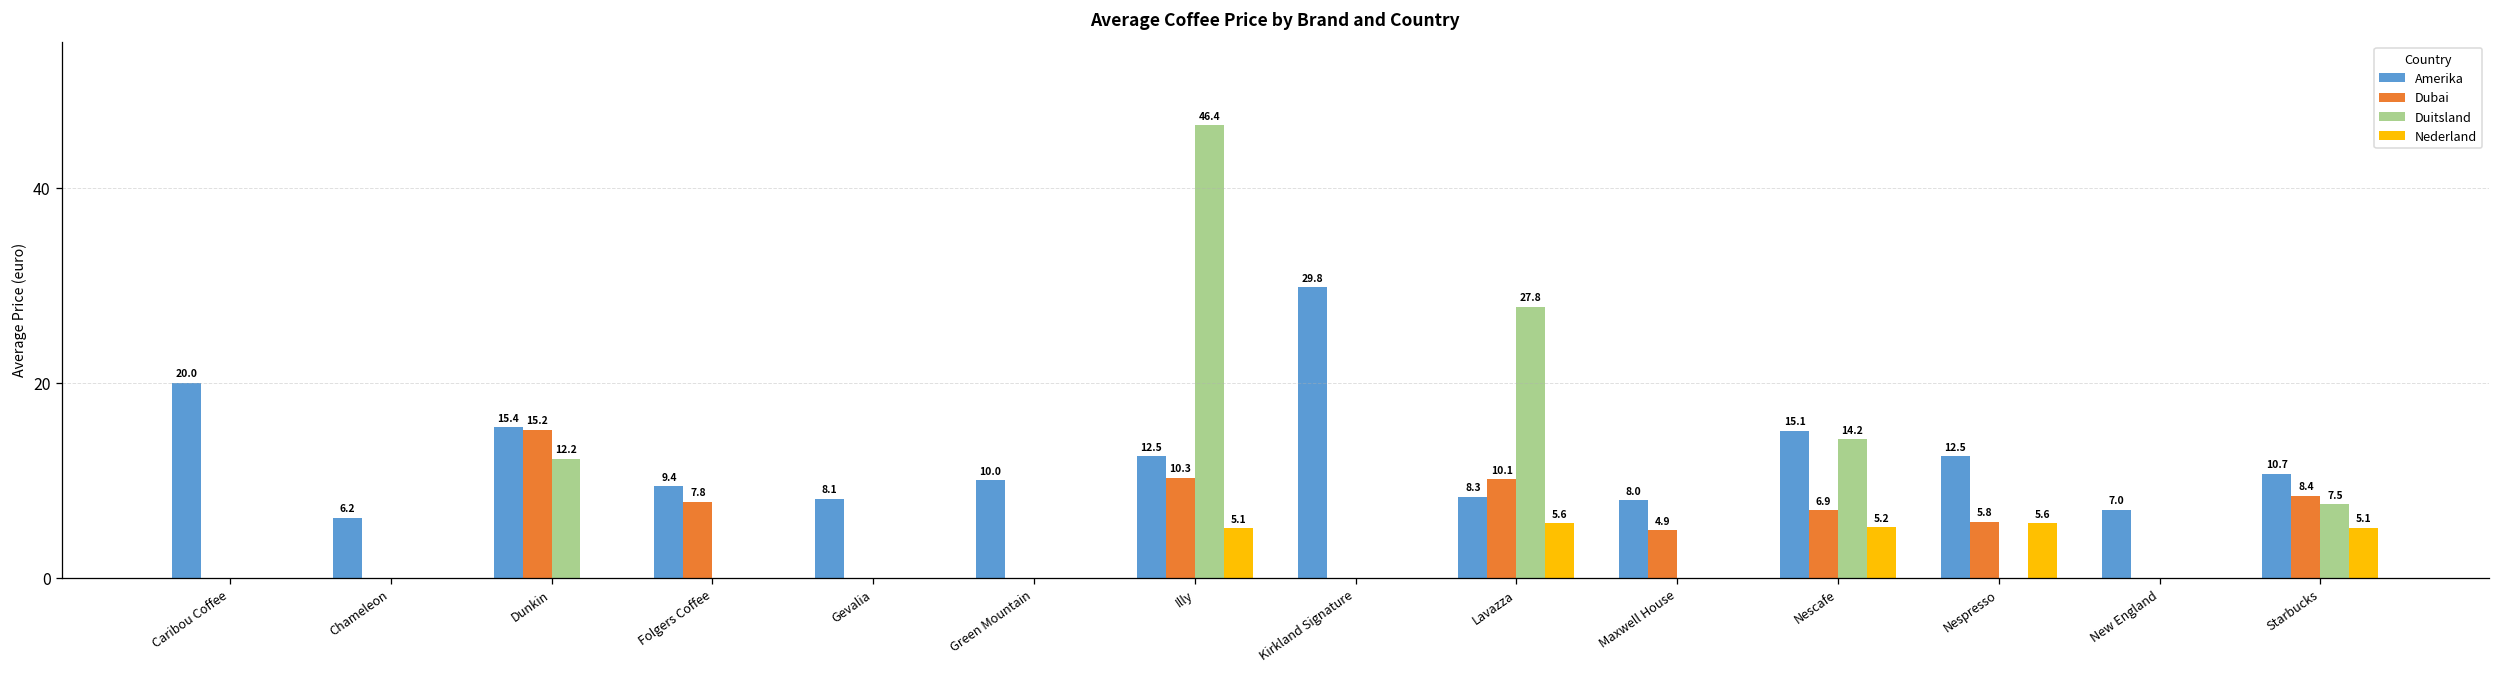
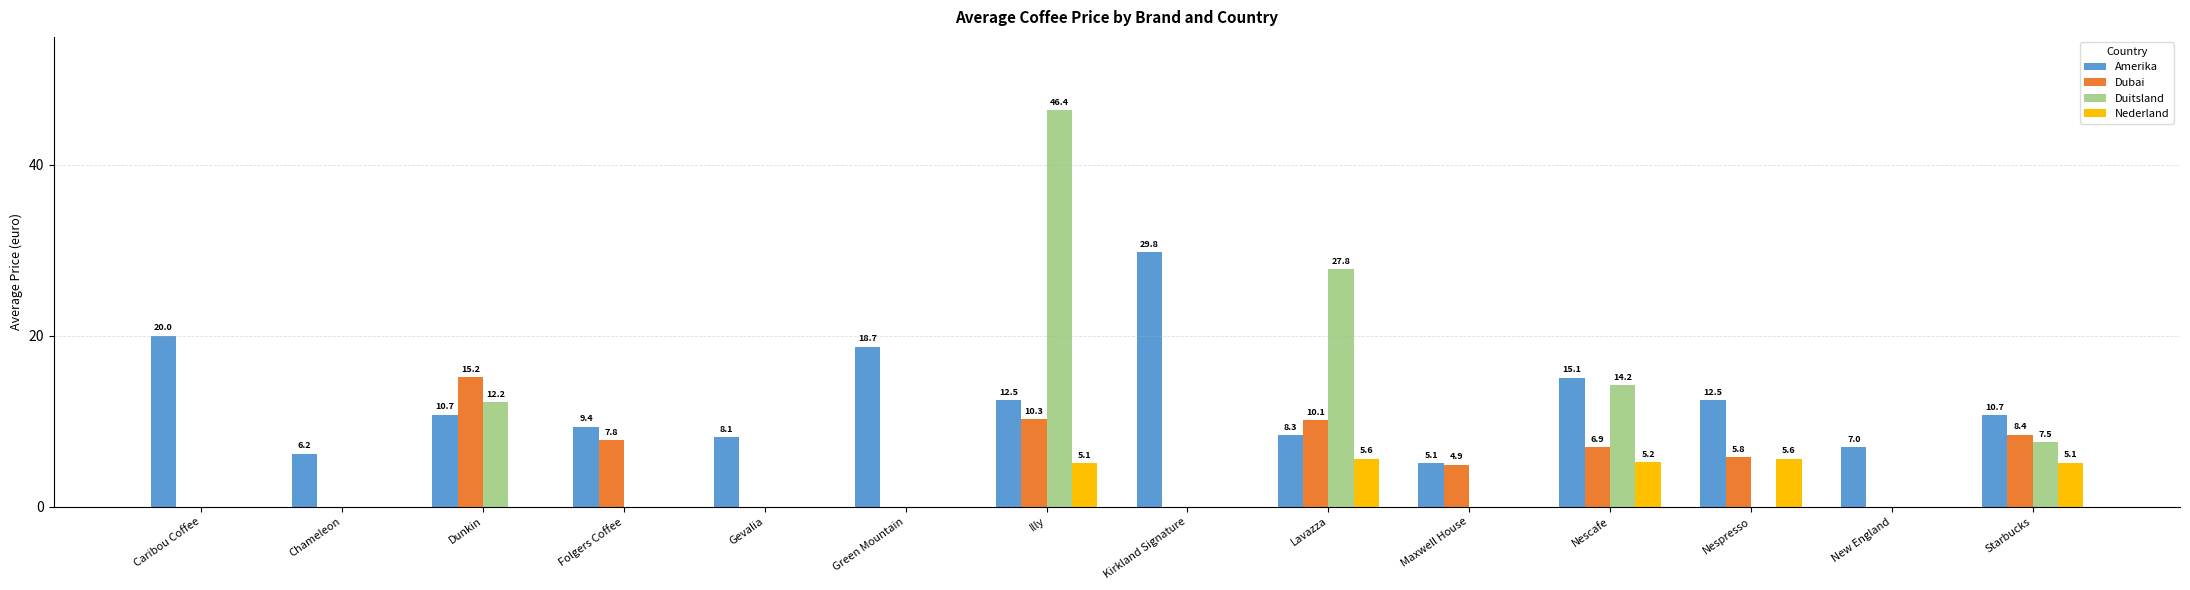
Amerika, Dunkin: 15.4 -> 10.7
Amerika, Green Mountain: 10.0 -> 18.7
Amerika, Maxwell House: 8.0 -> 5.1
